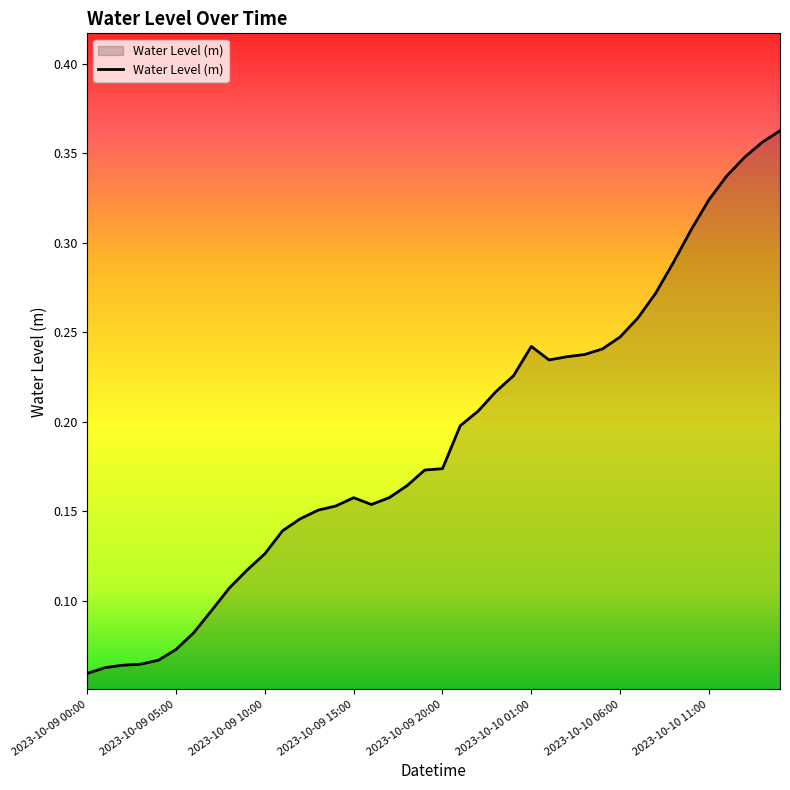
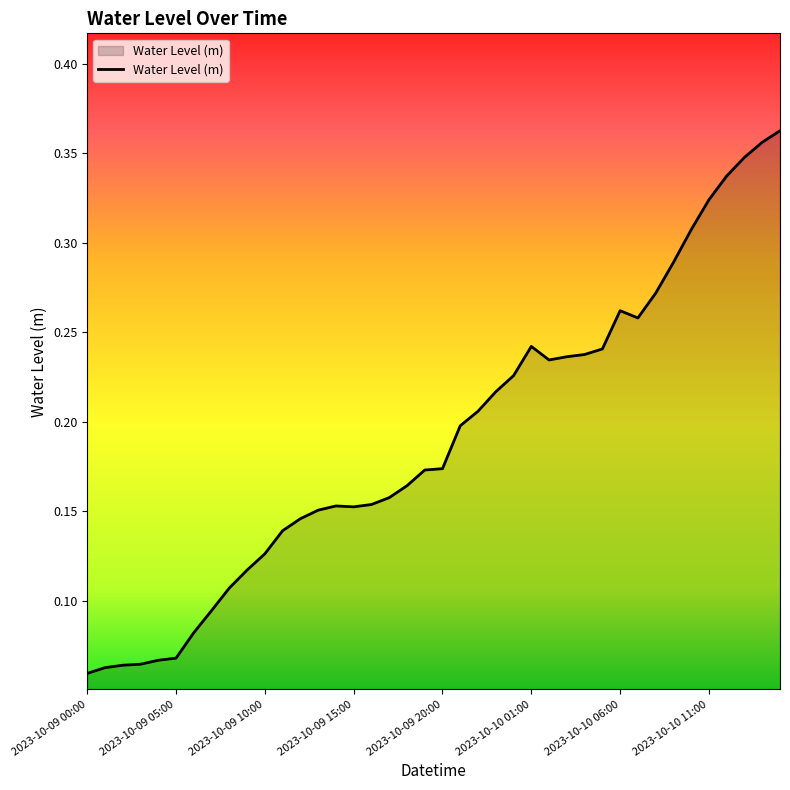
2023-10-09 05:00: 0.073 -> 0.068
2023-10-09 15:00: 0.158 -> 0.153
2023-10-10 06:00: 0.247 -> 0.262
